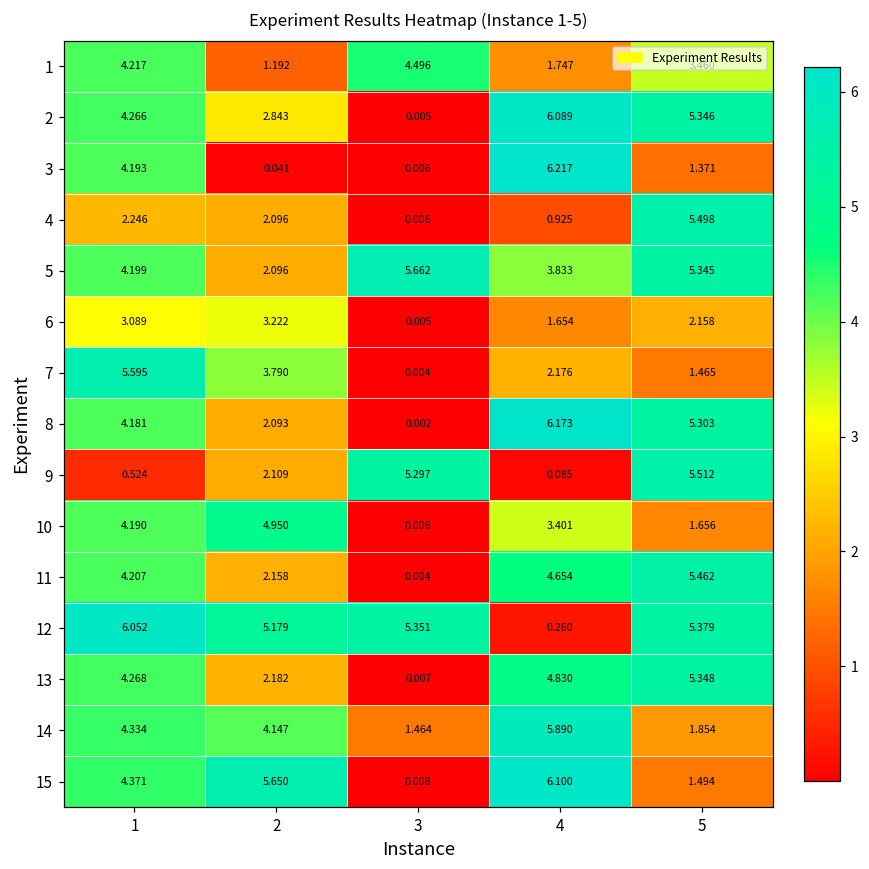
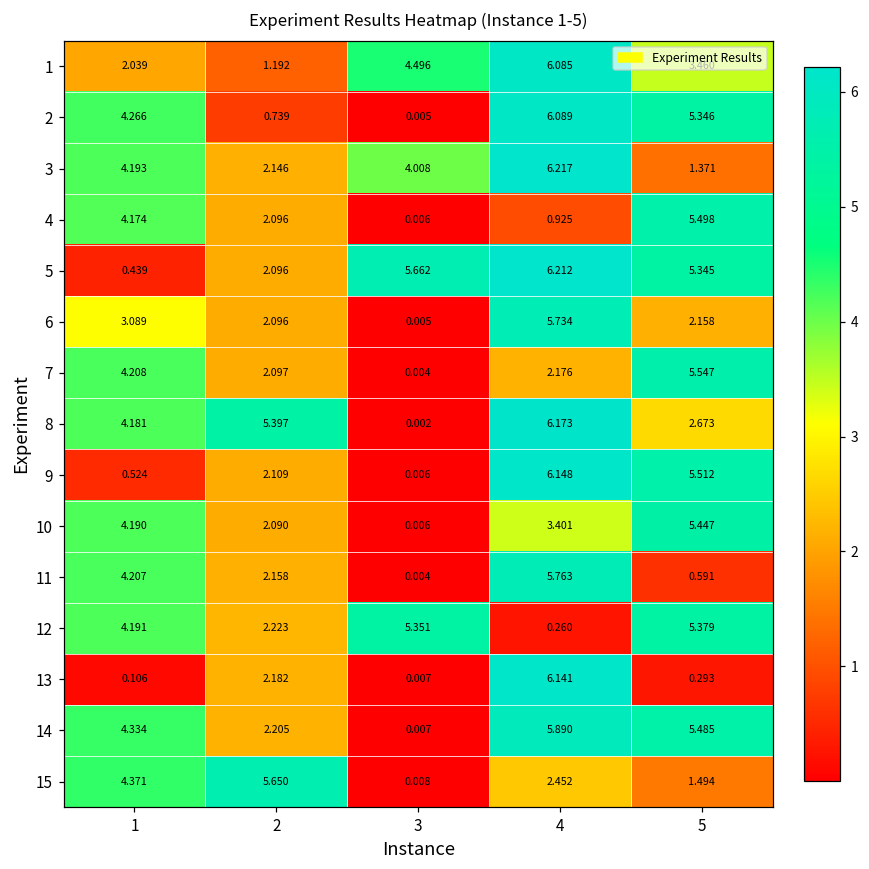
1, 1: 4.217 -> 2.039
1, 4: 1.747 -> 6.085
2, 2: 2.843 -> 0.739
3, 2: 0.041 -> 2.146
3, 3: 0.006 -> 4.008
4, 1: 2.246 -> 4.174
5, 1: 4.199 -> 0.439
5, 4: 3.833 -> 6.212
6, 2: 3.222 -> 2.096
6, 4: 1.654 -> 5.734
7, 1: 5.595 -> 4.208
7, 2: 3.790 -> 2.097
7, 5: 1.465 -> 5.547
8, 2: 2.093 -> 5.397
8, 5: 5.303 -> 2.673
9, 3: 5.297 -> 0.006
9, 4: 0.085 -> 6.148
10, 2: 4.950 -> 2.090
10, 5: 1.656 -> 5.447
11, 4: 4.654 -> 5.763
11, 5: 5.462 -> 0.591
12, 1: 6.052 -> 4.191
12, 2: 5.179 -> 2.223
13, 1: 4.268 -> 0.106
13, 4: 4.830 -> 6.141
13, 5: 5.348 -> 0.293
14, 2: 4.147 -> 2.205
14, 3: 1.464 -> 0.007
14, 5: 1.854 -> 5.485
15, 4: 6.100 -> 2.452
